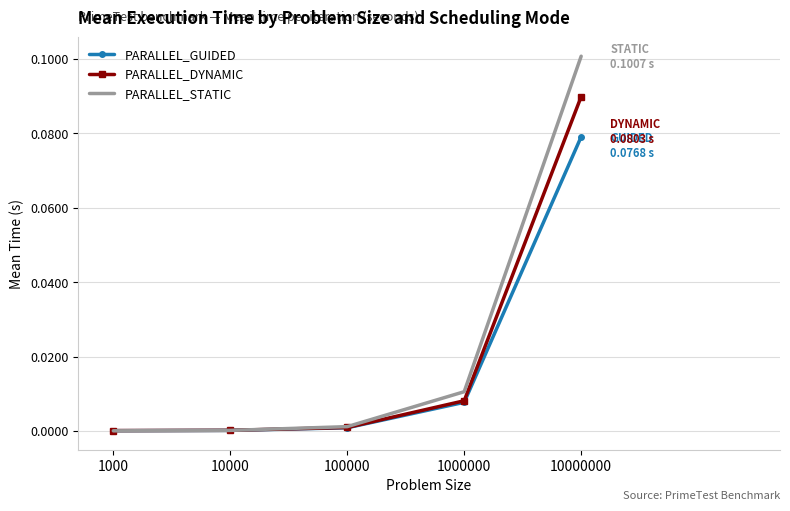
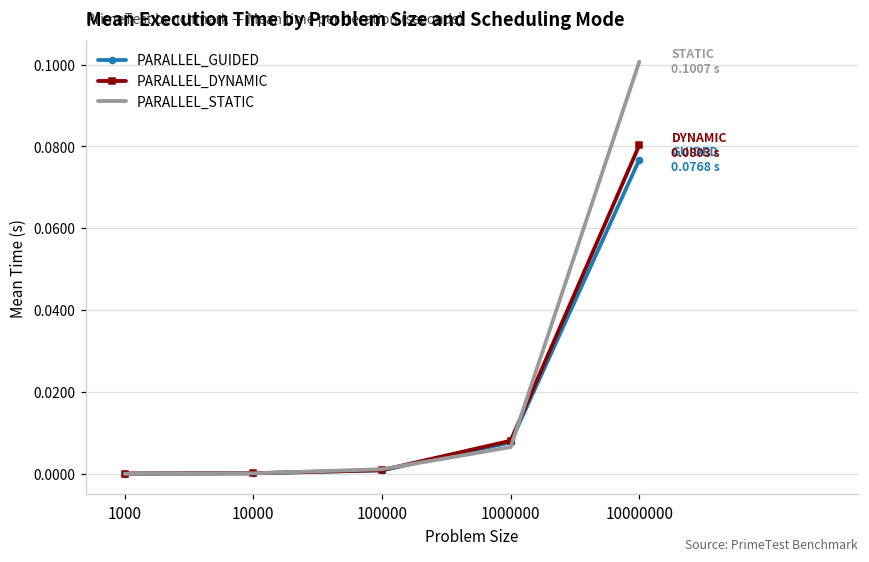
PARALLEL_STATIC, 1000000: 0.011 -> 0.007
PARALLEL_GUIDED, 10000000: 0.079 -> 0.077
PARALLEL_DYNAMIC, 10000000: 0.090 -> 0.080
